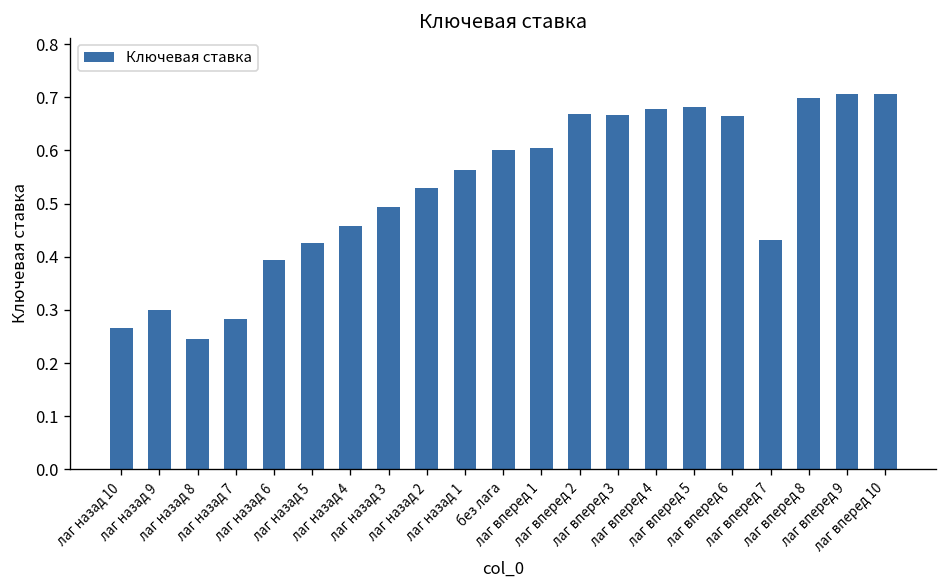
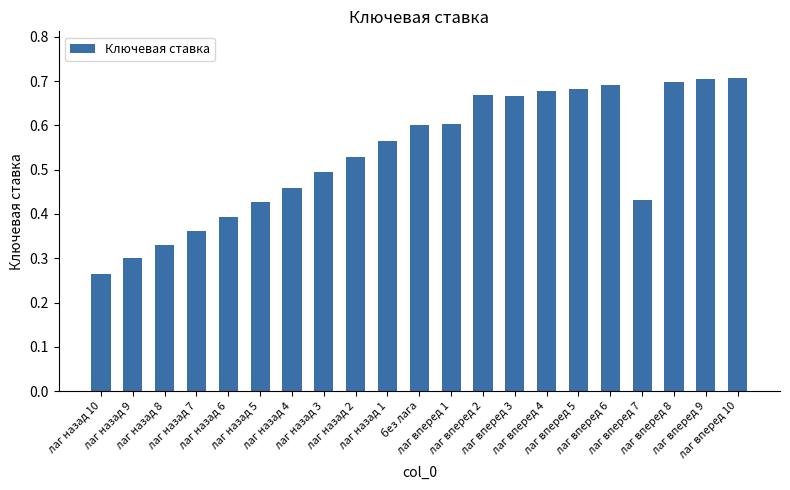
лаг назад 8: 0.25 -> 0.33
лаг назад 7: 0.28 -> 0.36
лаг вперед 6: 0.66 -> 0.69
